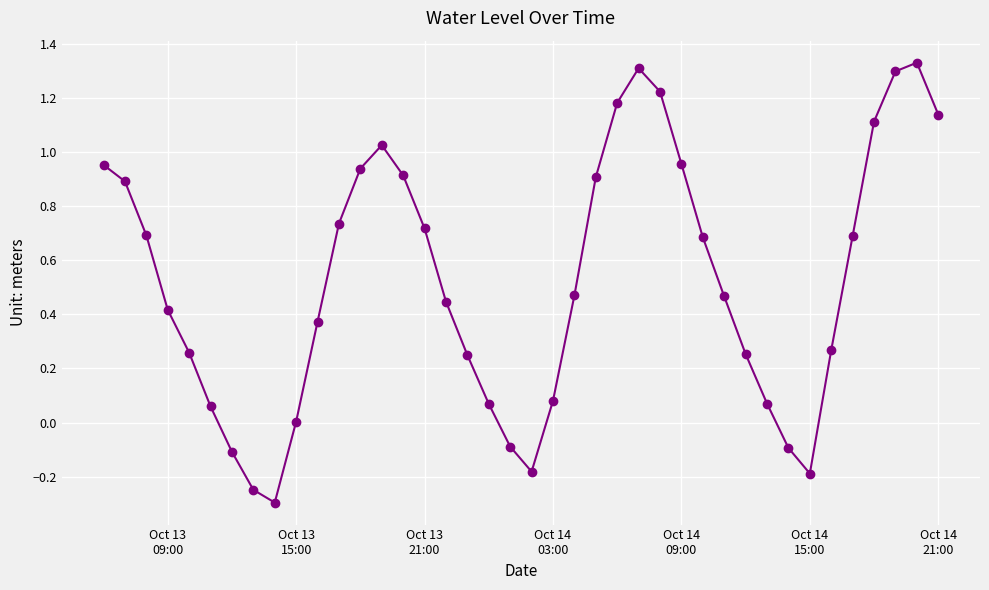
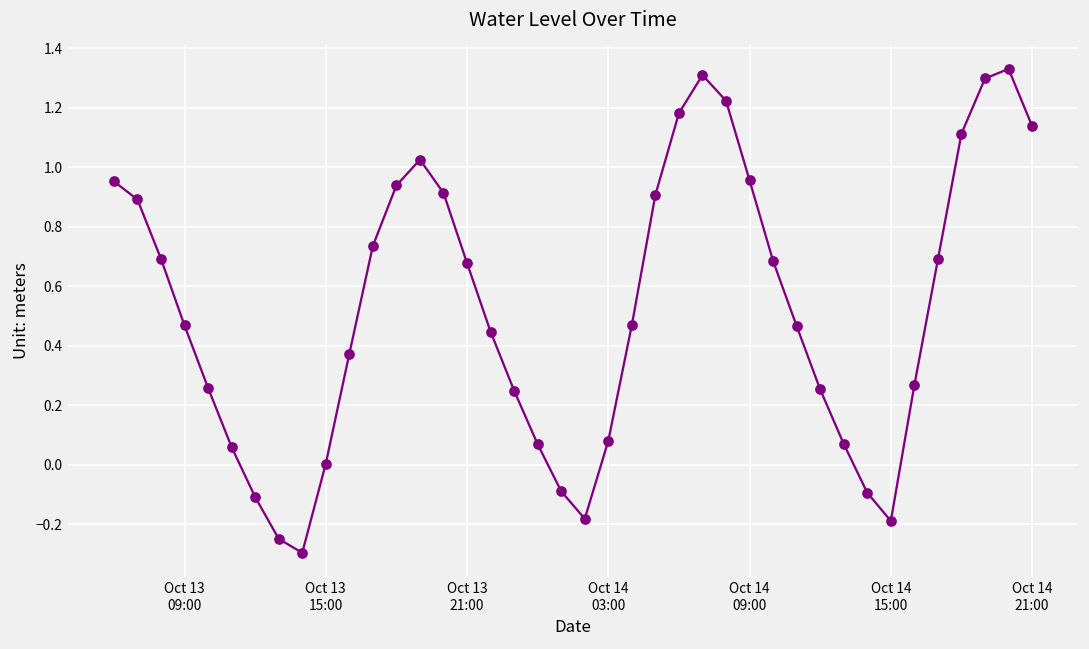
Oct 13 09:00: 0.42 -> 0.47
Oct 13 21:00: 0.72 -> 0.68
